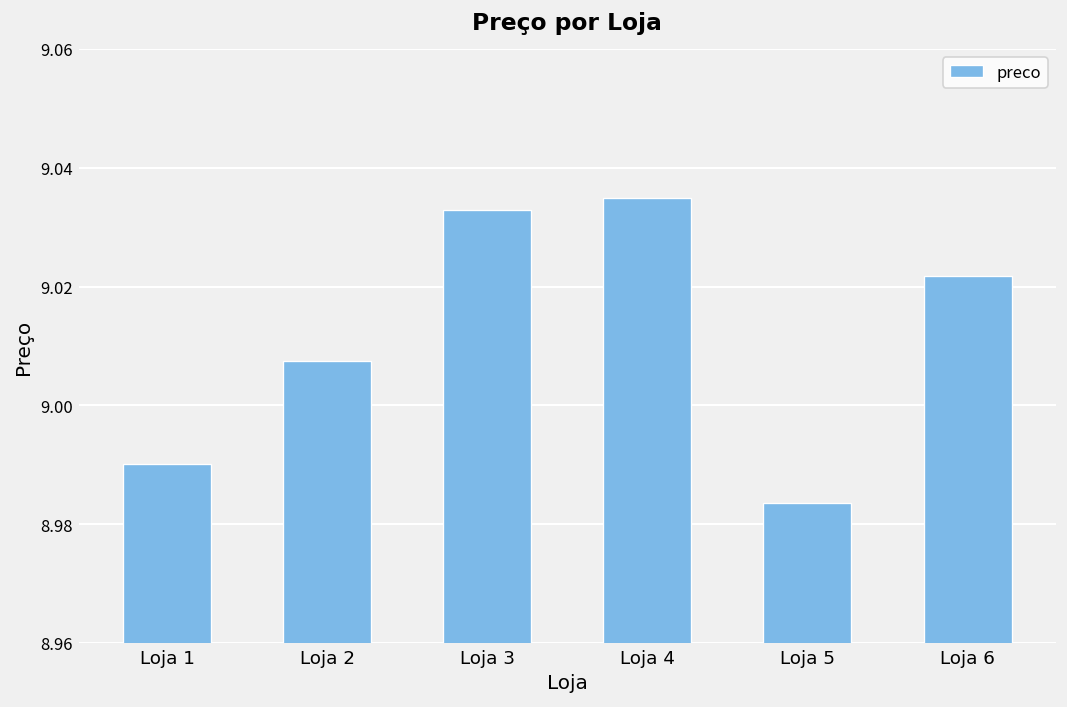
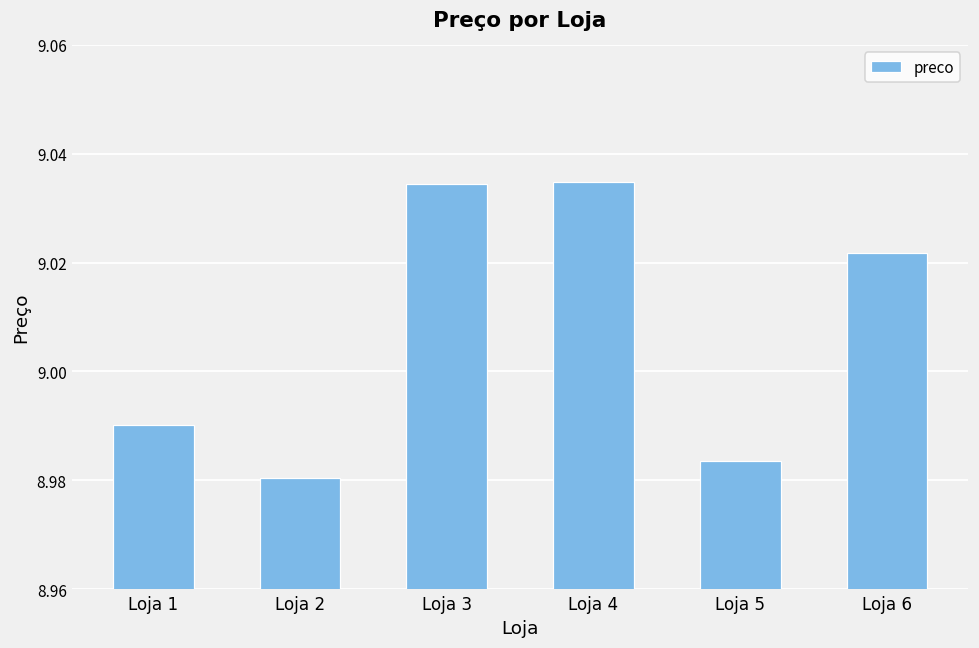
Loja 2: 9.007 -> 8.981
Loja 3: 9.033 -> 9.034
